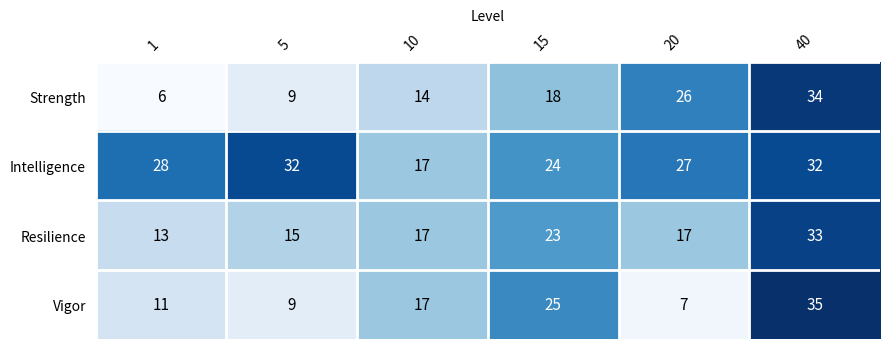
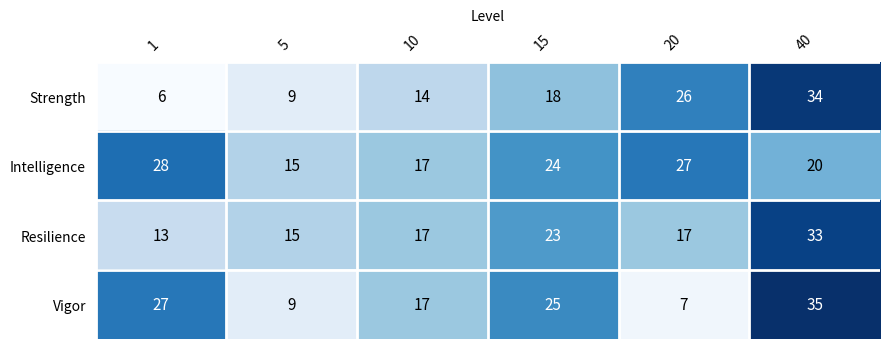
Intelligence, 5: 32 -> 15
Intelligence, 40: 32 -> 20
Vigor, 1: 11 -> 27
